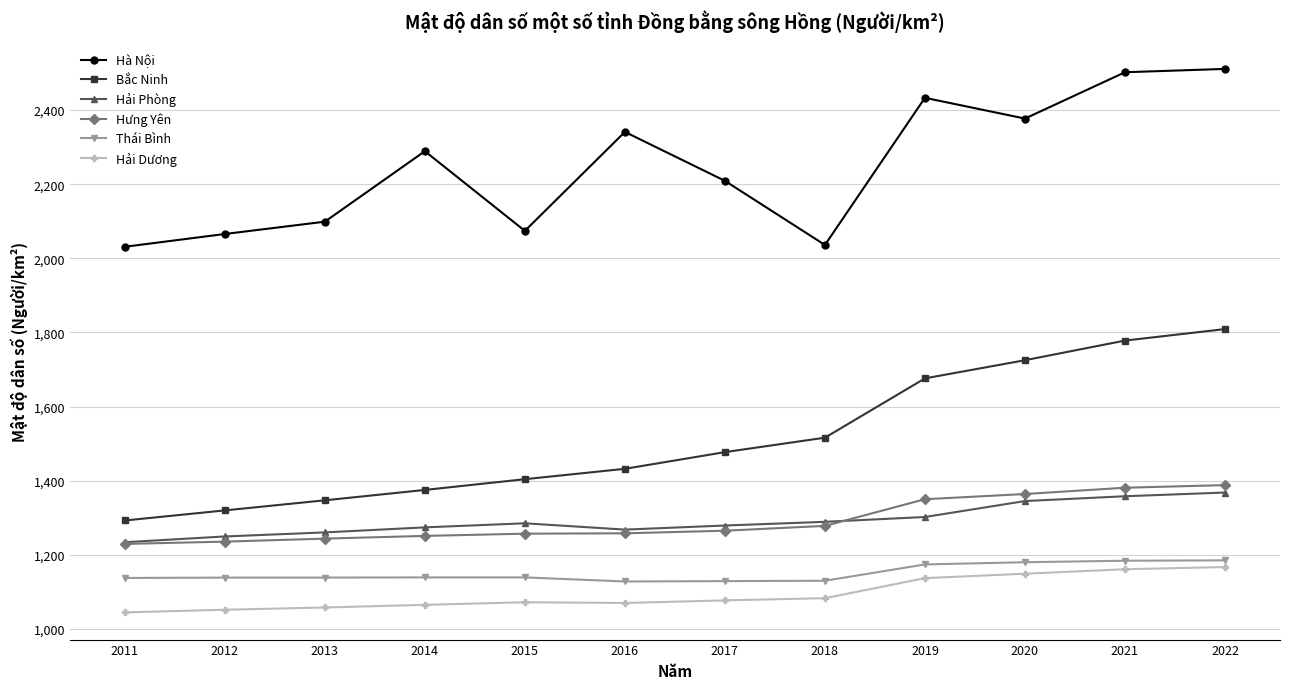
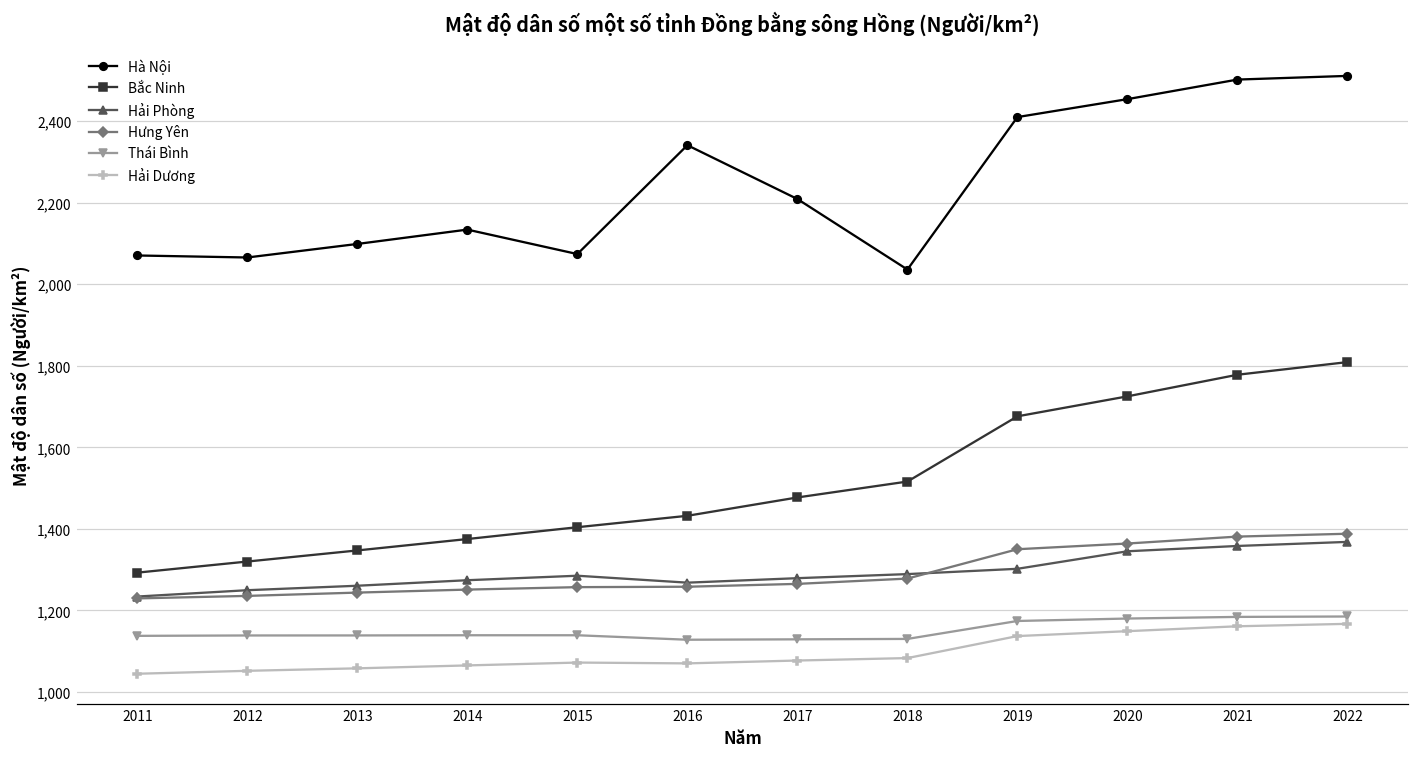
Hà Nội, 2011: 2,030 -> 2,070
Hà Nội, 2014: 2,290 -> 2,130
Hà Nội, 2019: 2,430 -> 2,410
Hà Nội, 2020: 2,380 -> 2,450
